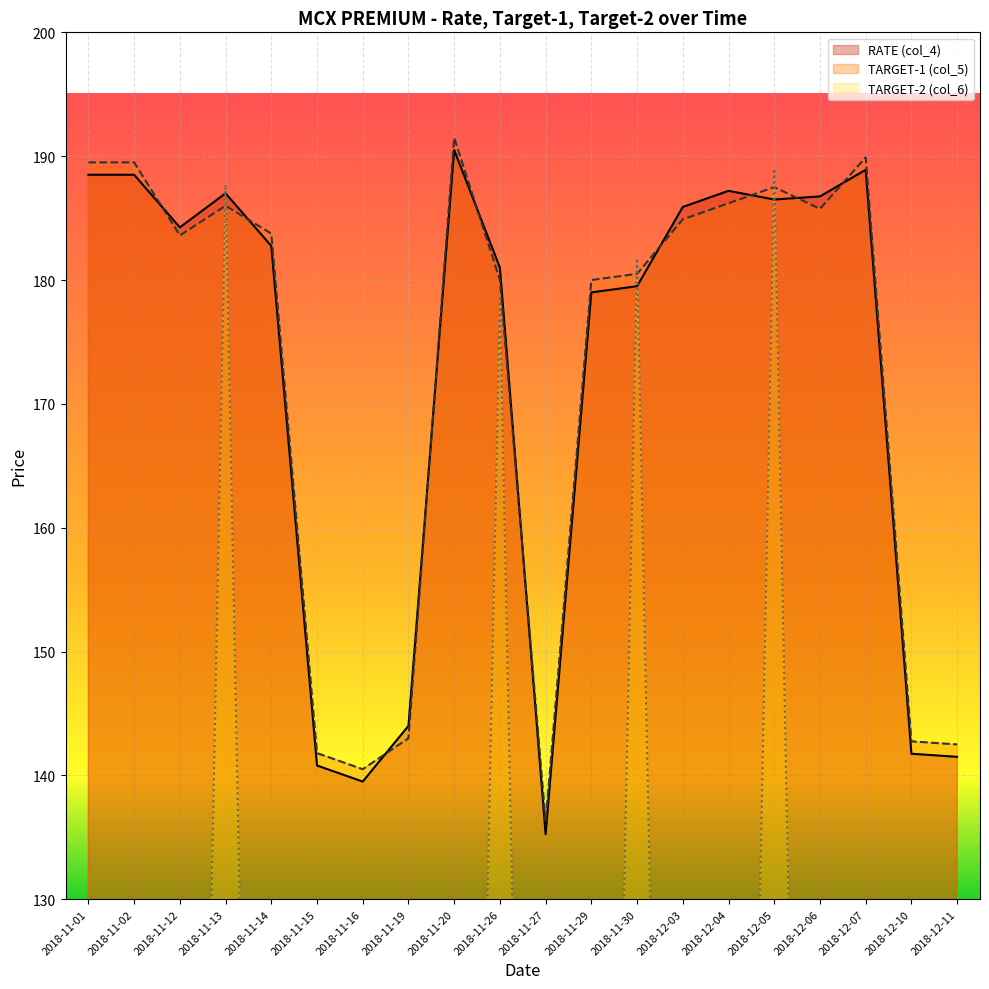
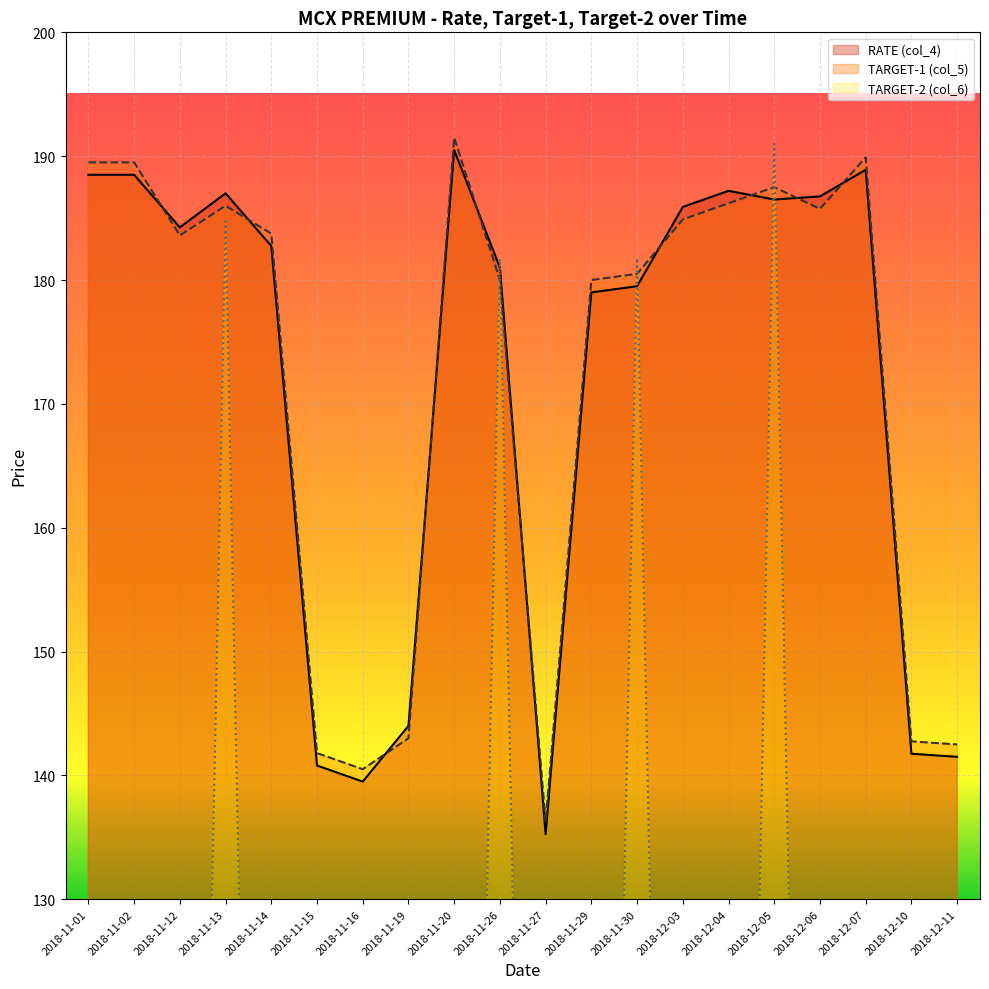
TARGET-2 (col_6), 2018-11-13: 187.7 -> 184.8
TARGET-2 (col_6), 2018-11-26: 178.5 -> 181.7
TARGET-2 (col_6), 2018-12-05: 189 -> 191
